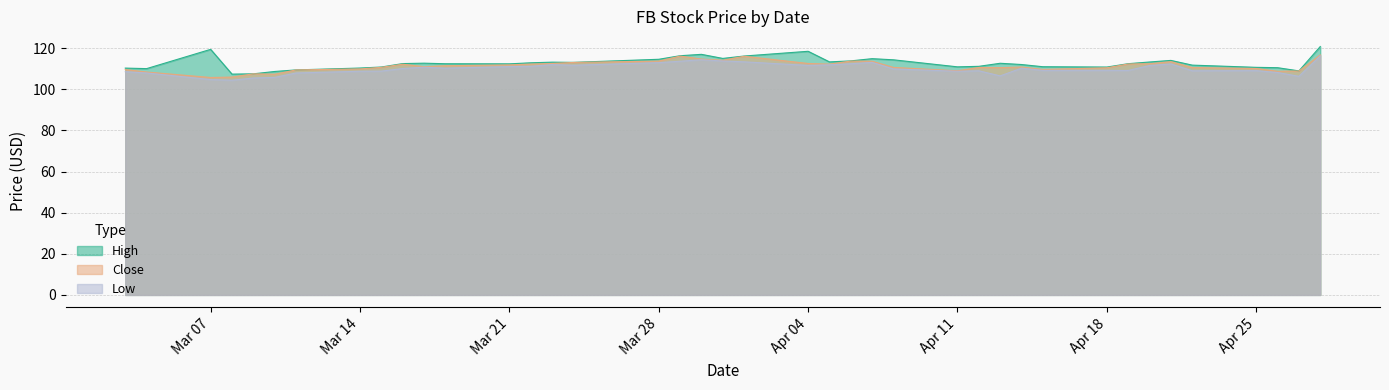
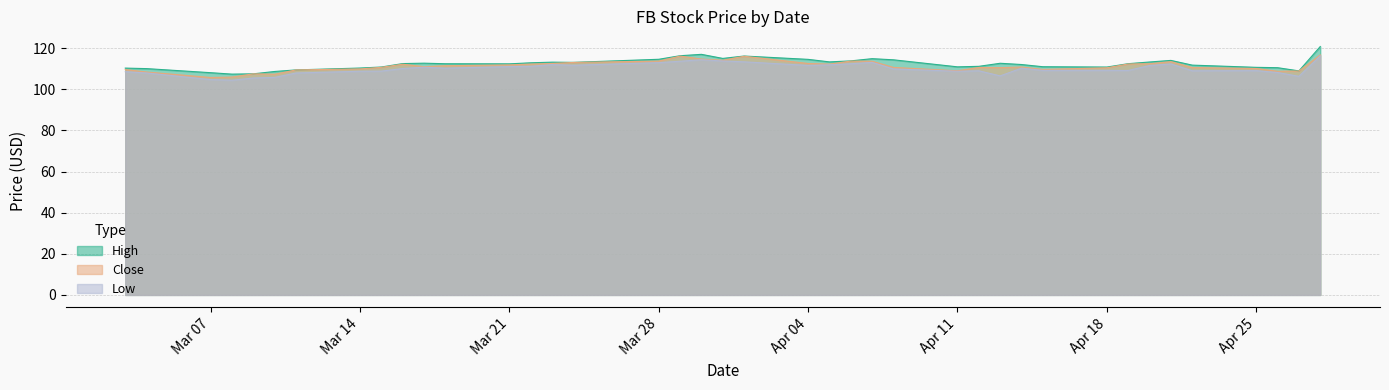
High, Mar 07: 119 -> 108
High, Apr 04: 118 -> 115
